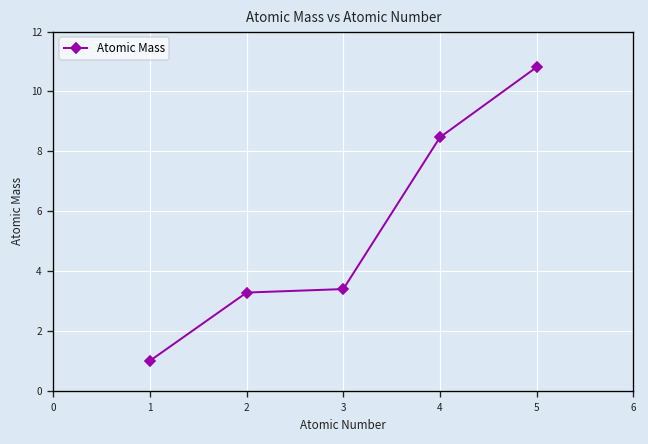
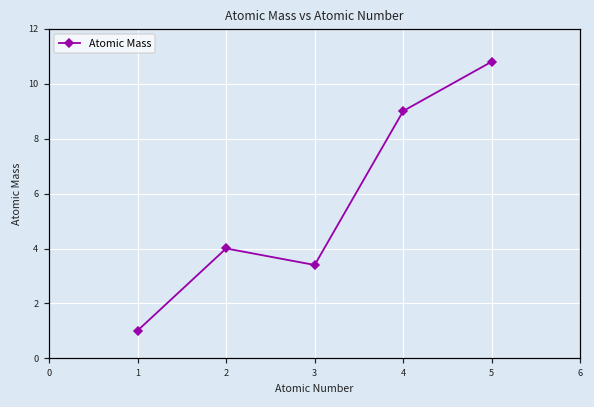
2: 3.3 -> 4.0
4: 8.5 -> 9.0
